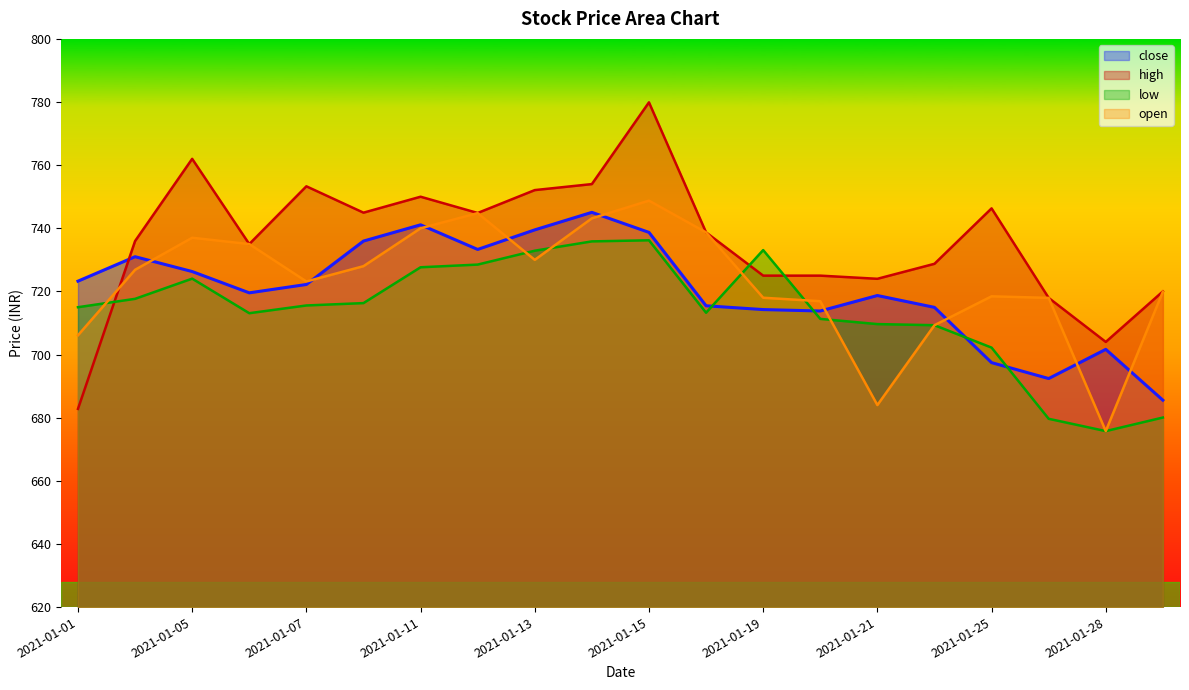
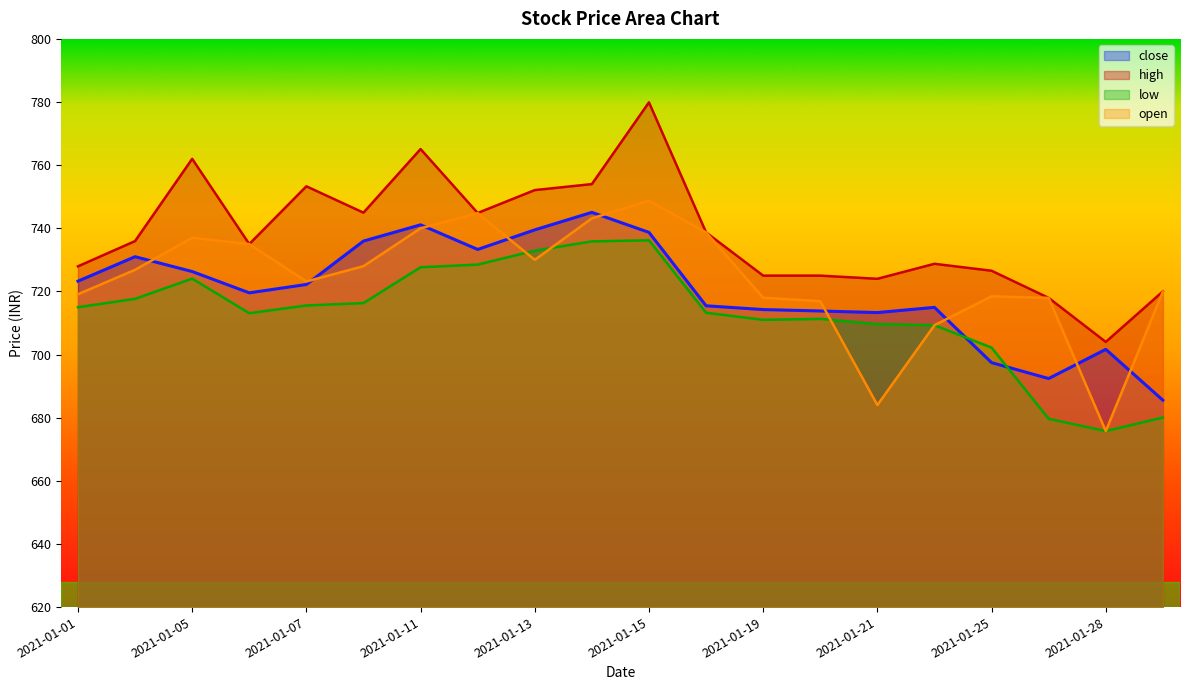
high, 2021-01-01: 683 -> 728
open, 2021-01-01: 706 -> 719
high, 2021-01-11: 750 -> 765
low, 2021-01-19: 733 -> 711
close, 2021-01-21: 719 -> 713
high, 2021-01-25: 746 -> 727
